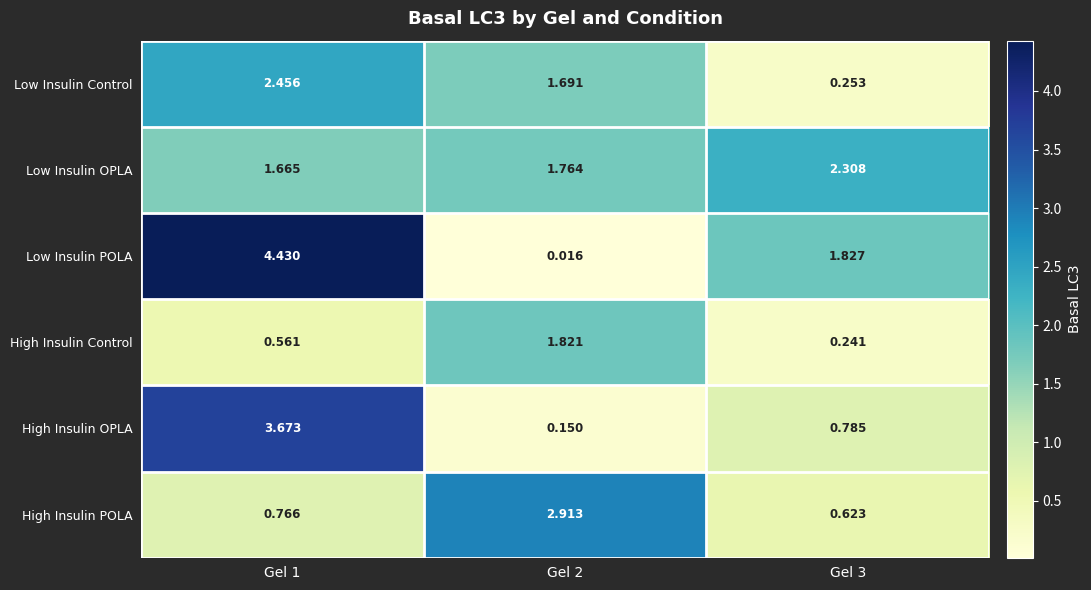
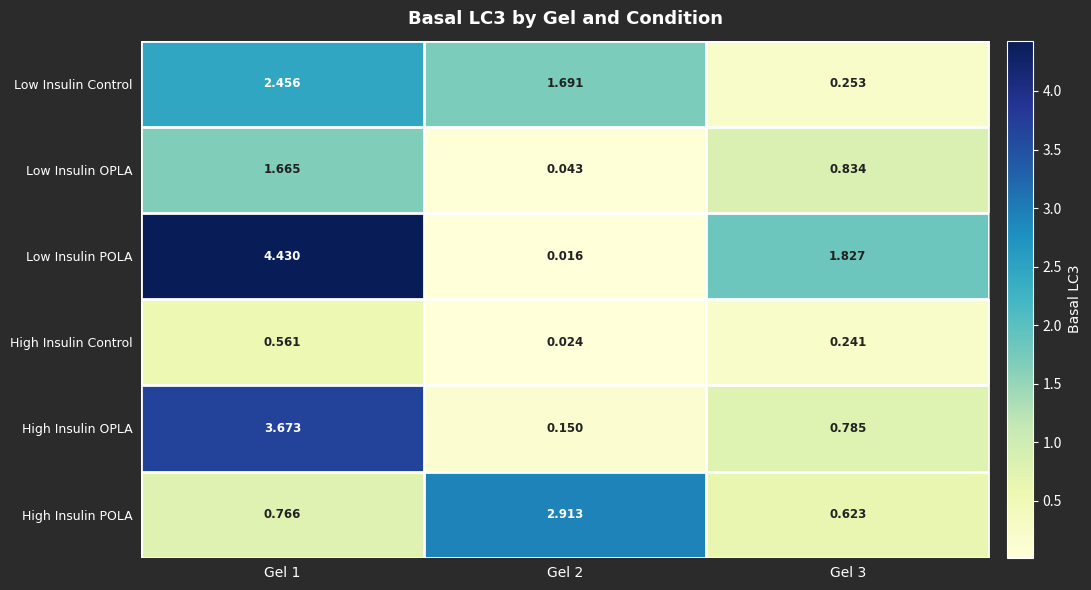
Low Insulin OPLA, Gel 2: 1.764 -> 0.043
Low Insulin OPLA, Gel 3: 2.308 -> 0.834
High Insulin Control, Gel 2: 1.821 -> 0.024
